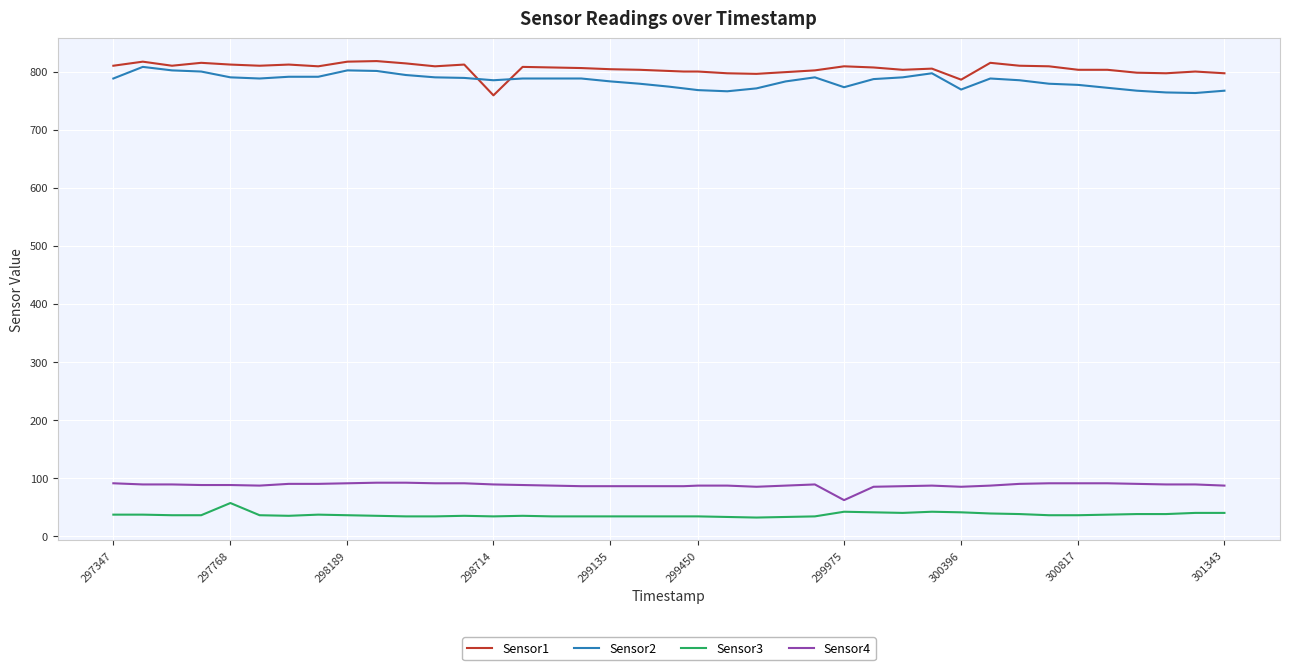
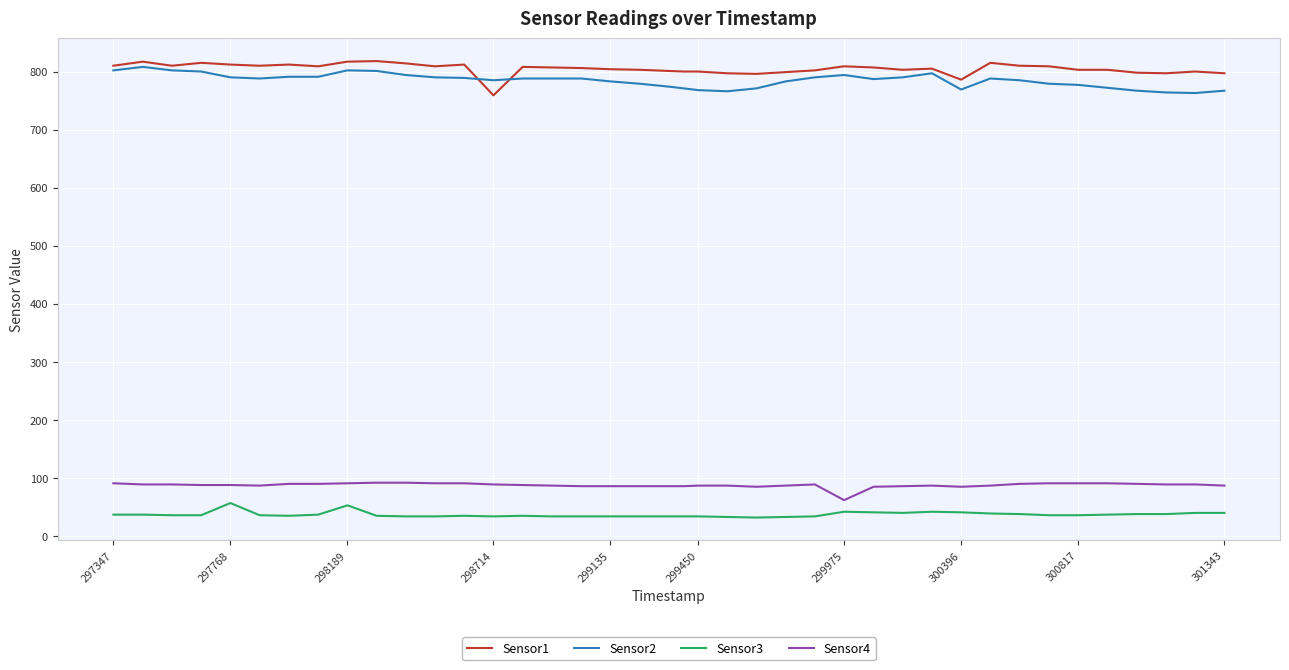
Sensor2, 297347: 790 -> 800
Sensor3, 298189: 40 -> 50
Sensor2, 299975: 770 -> 790
